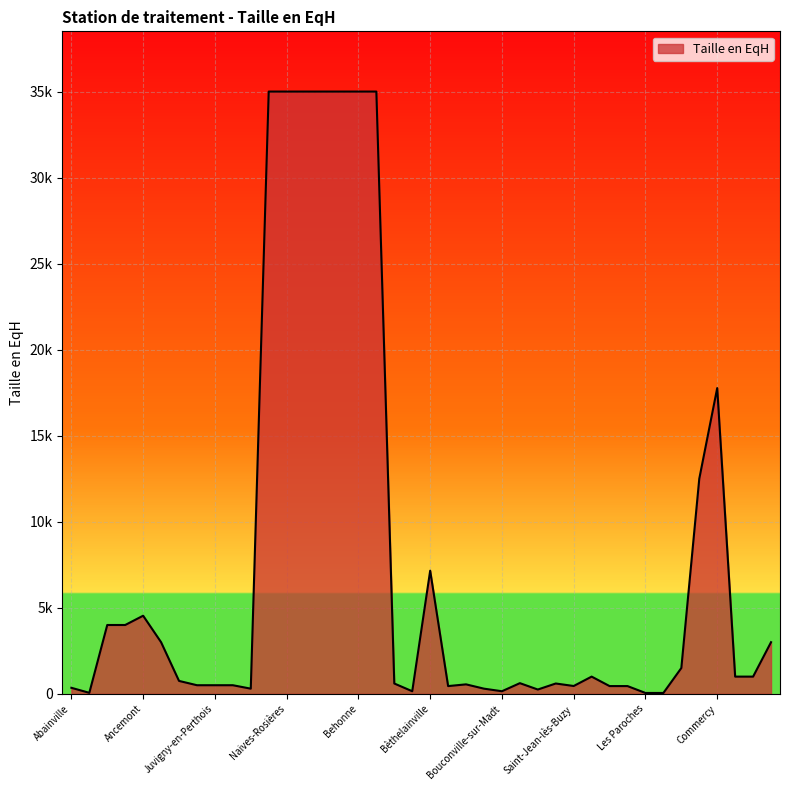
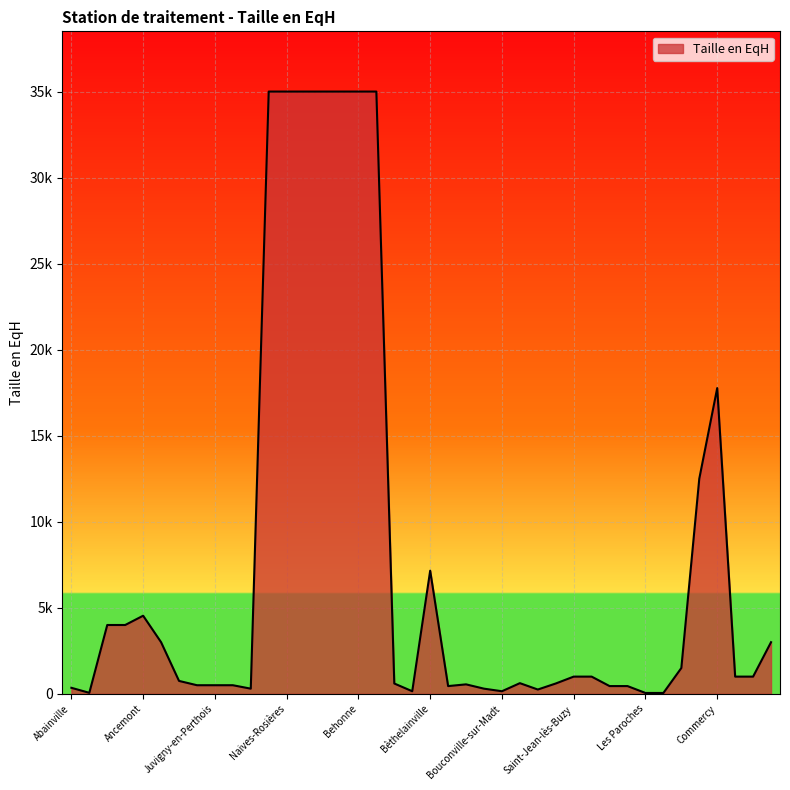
Saint-Jean-lès-Buzy: 500 -> 1000
